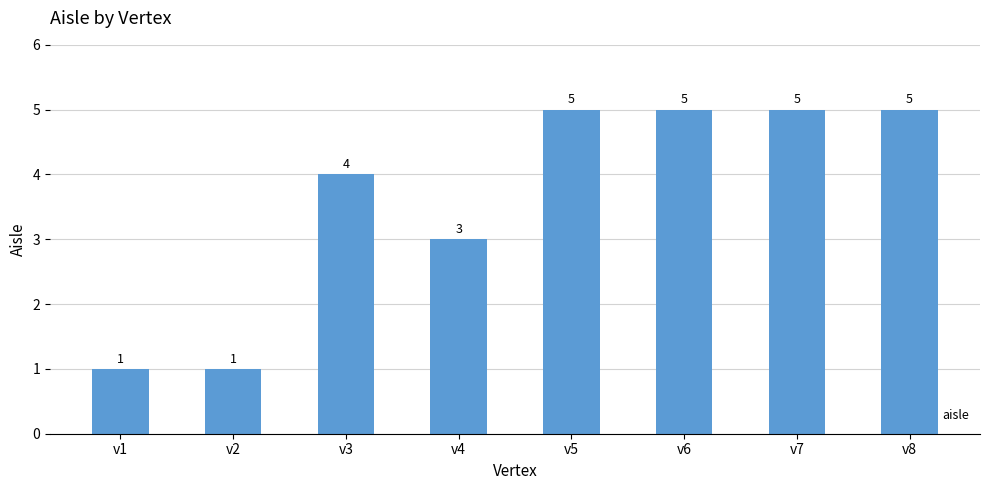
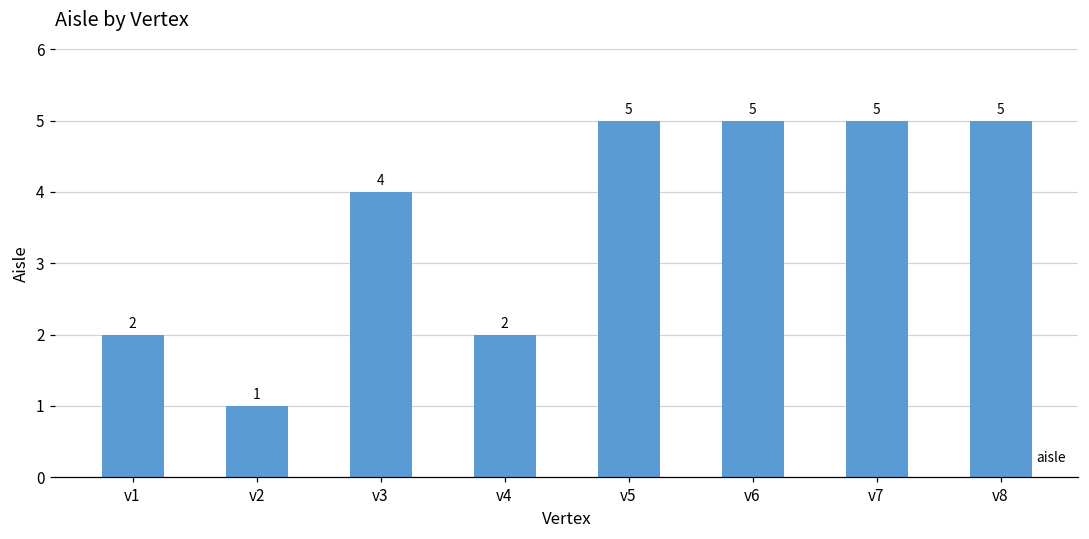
v1: 1 -> 2
v4: 3 -> 2
